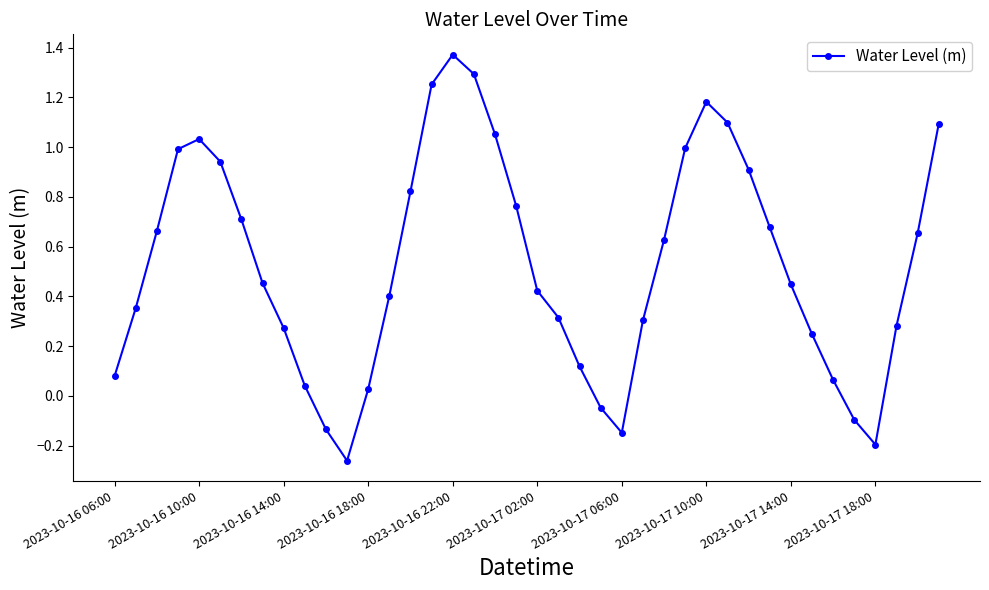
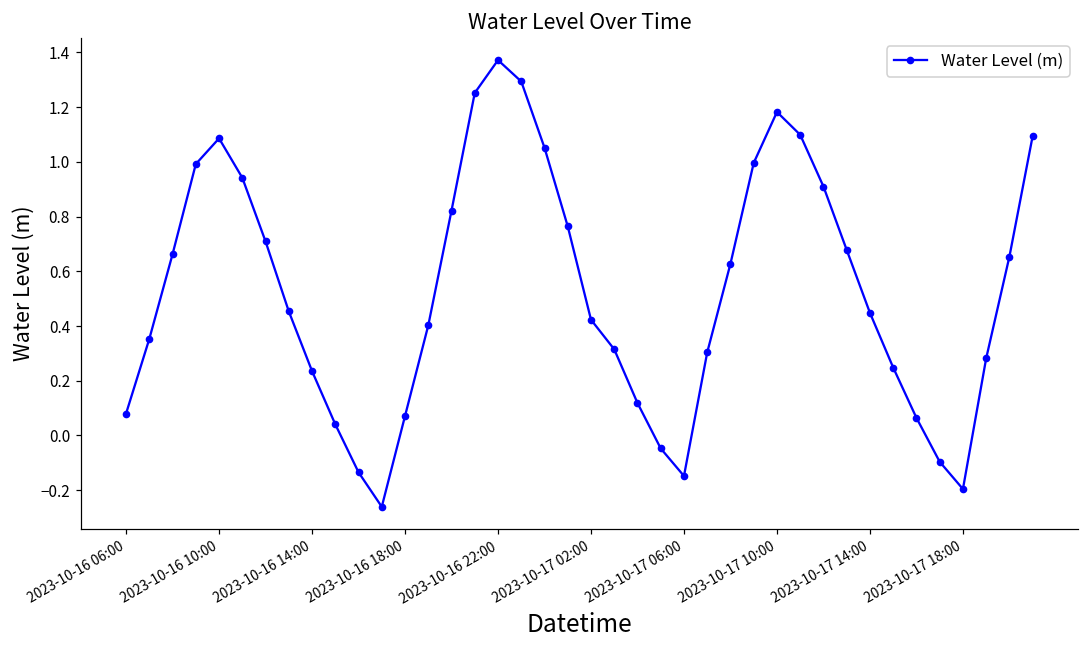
2023-10-16 10:00: 1.03 -> 1.09
2023-10-16 14:00: 0.27 -> 0.24
2023-10-16 18:00: 0.03 -> 0.07
